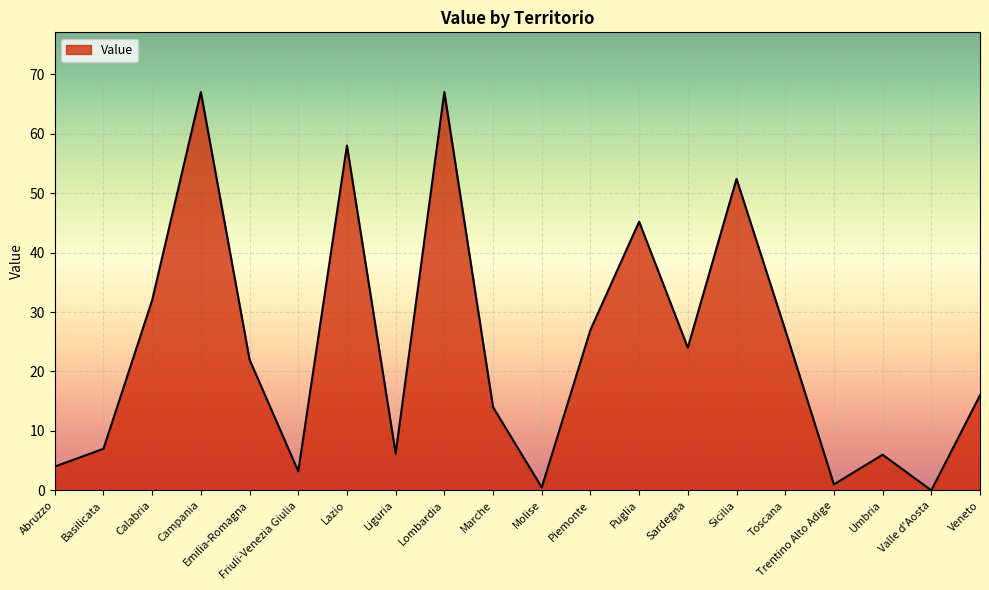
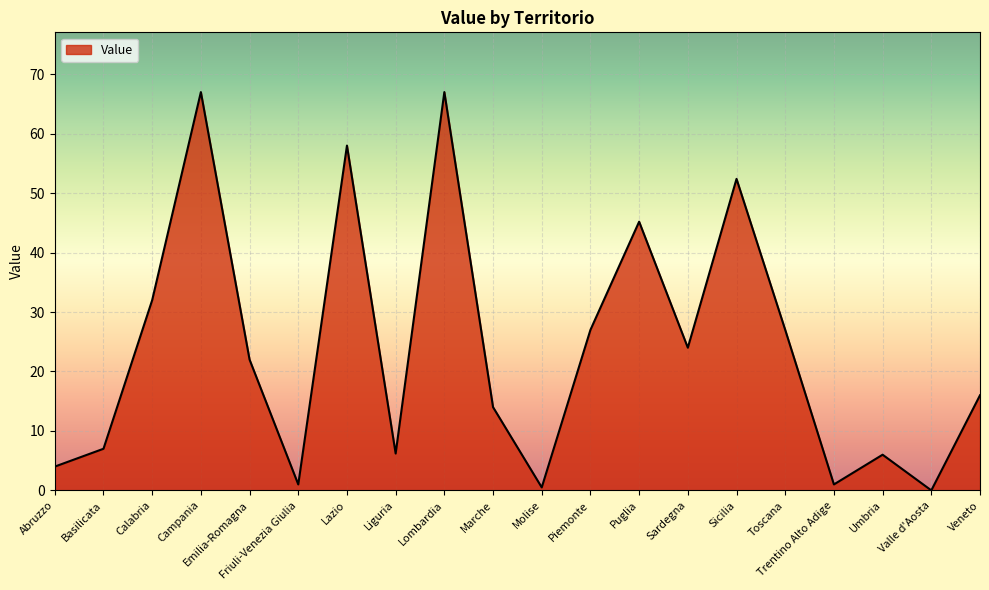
Friuli-Venezia Giulia: 3 -> 1
